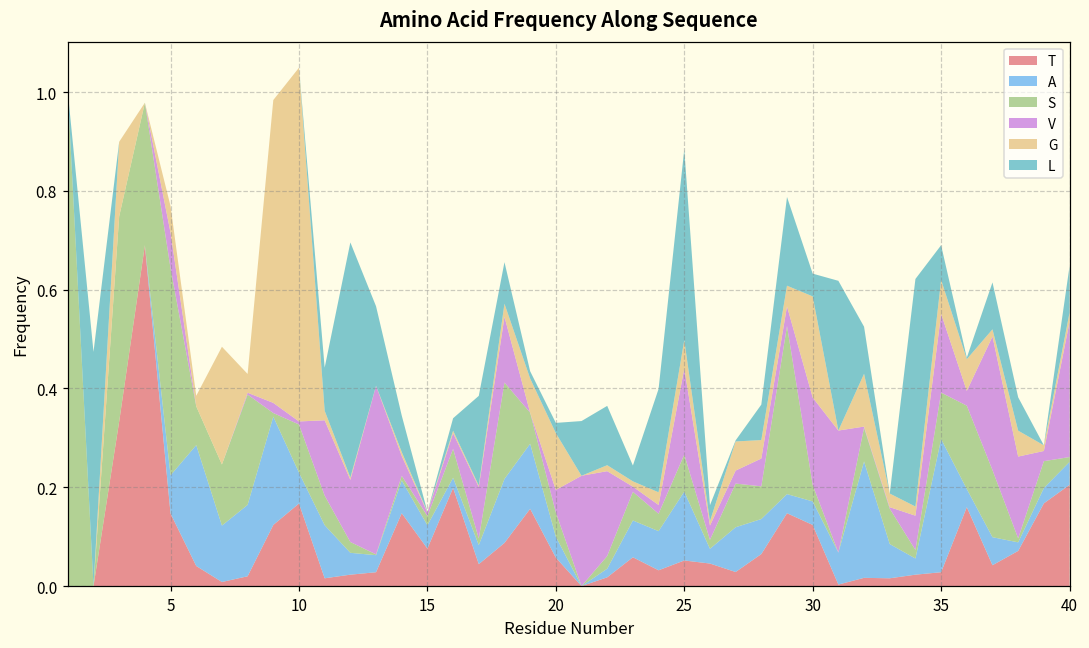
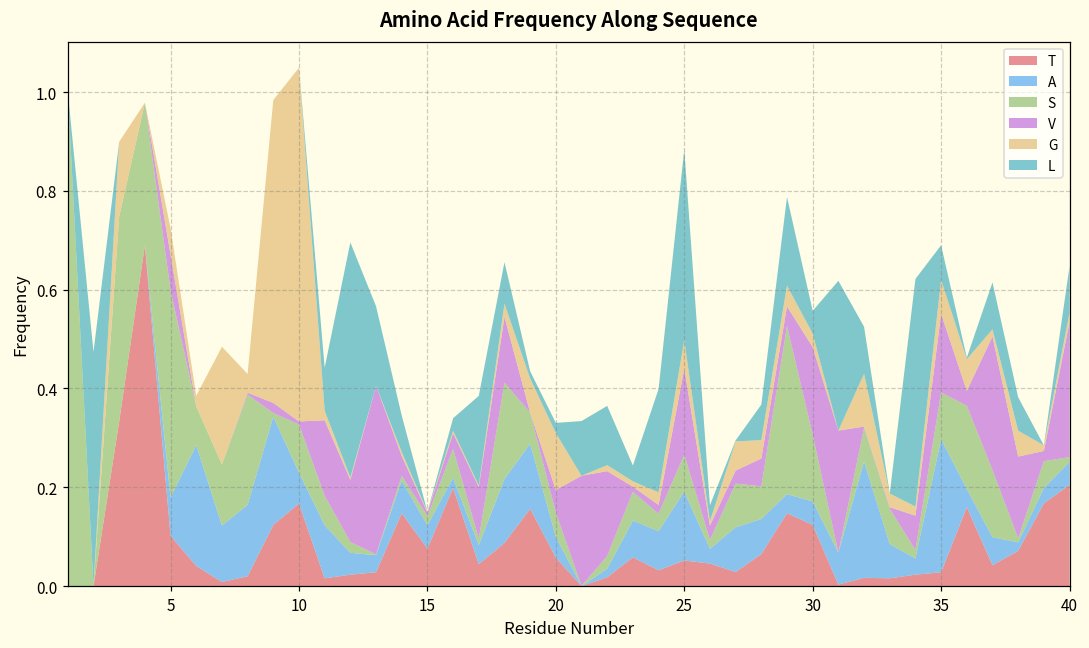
T, 5: 0.15 -> 0.10
S, 30: 0.03 -> 0.14
G, 30: 0.20 -> 0.03
